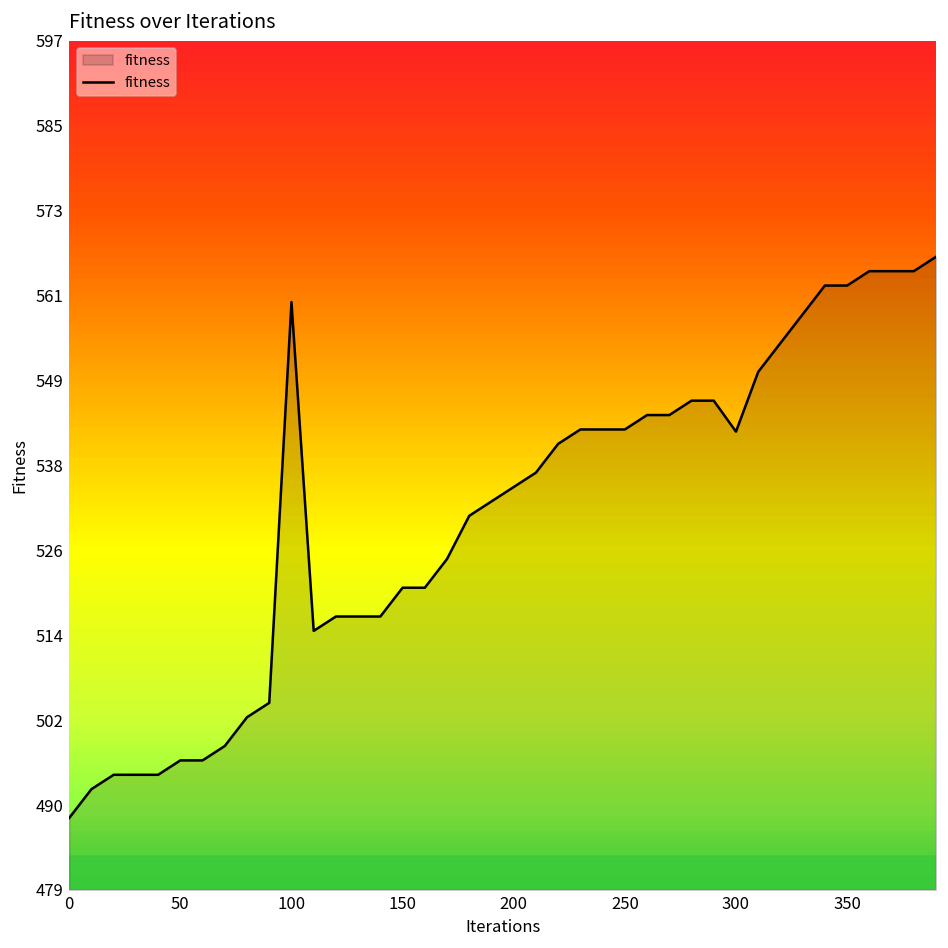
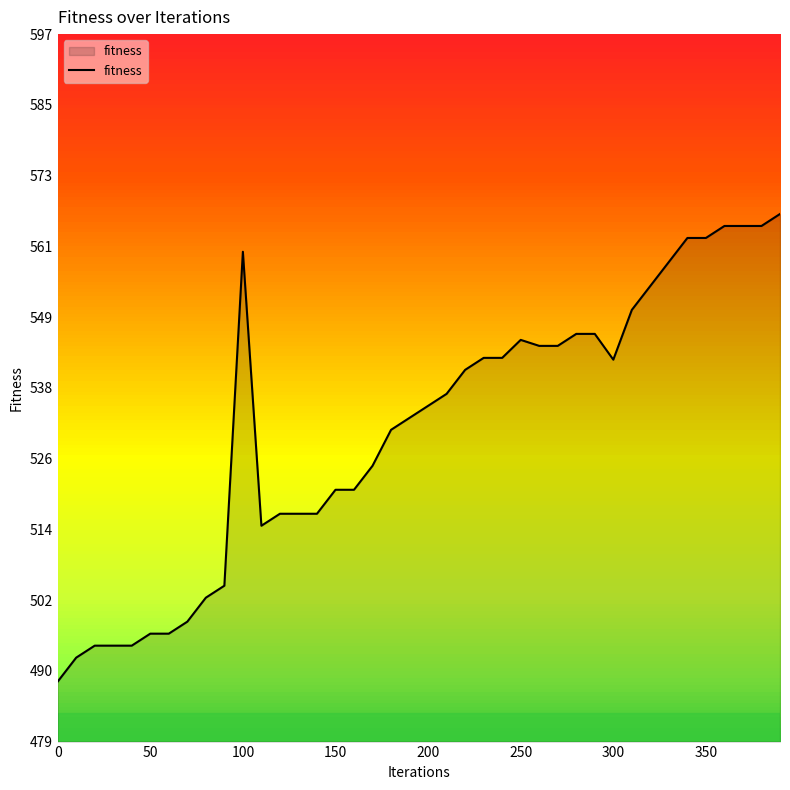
250: 543 -> 546
